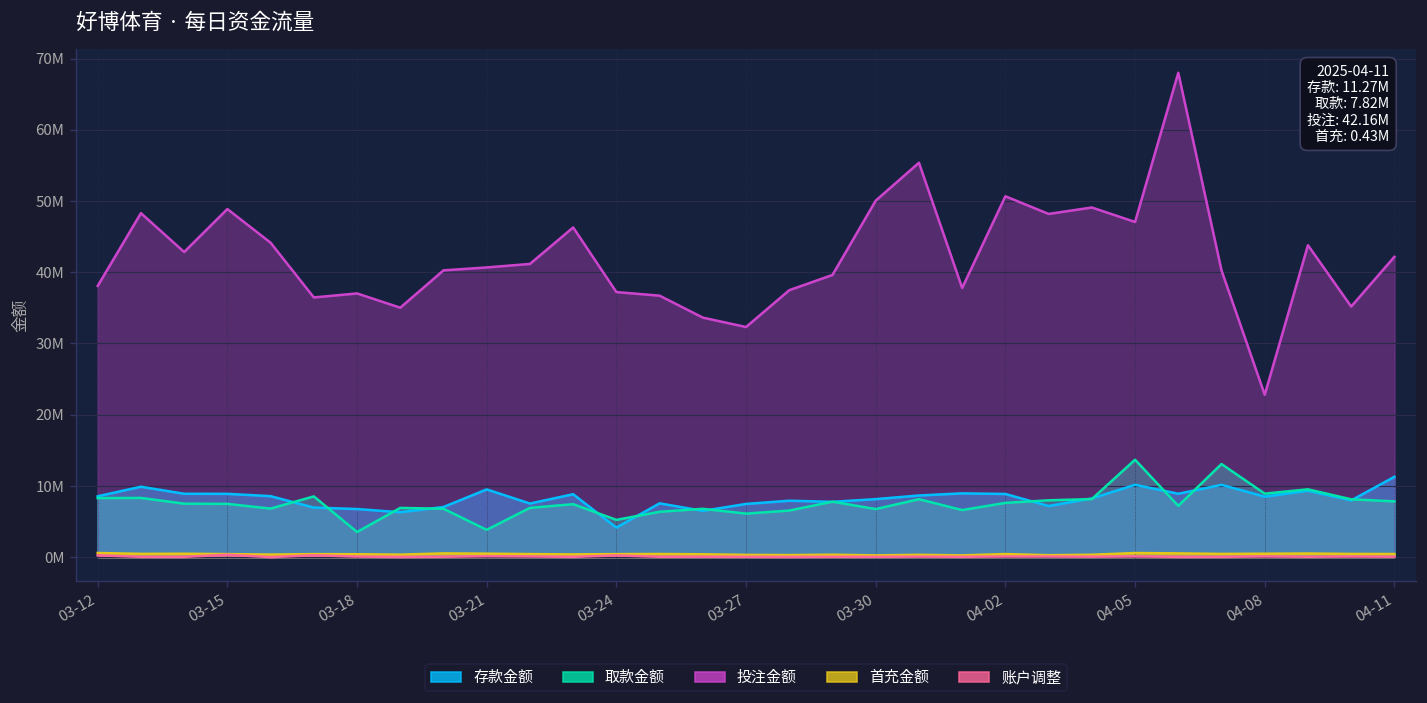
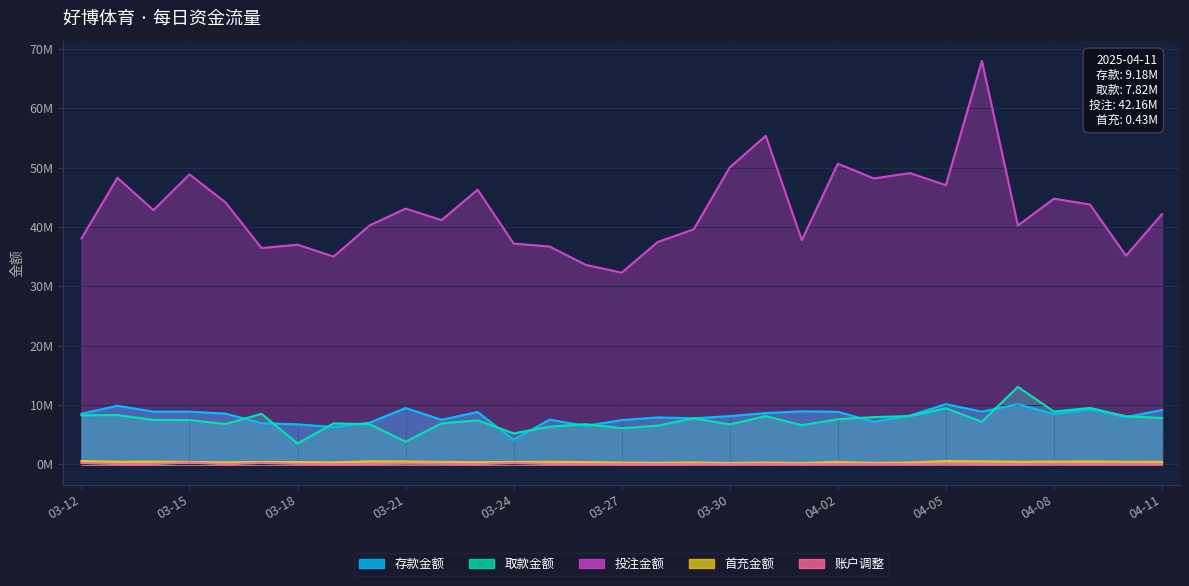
投注金额, 03-21: 41000000 -> 43000000
取款金额, 04-05: 14000000 -> 9000000
投注金额, 04-08: 23000000 -> 45000000
存款金额, 04-11: 11.27M -> 9.18M
